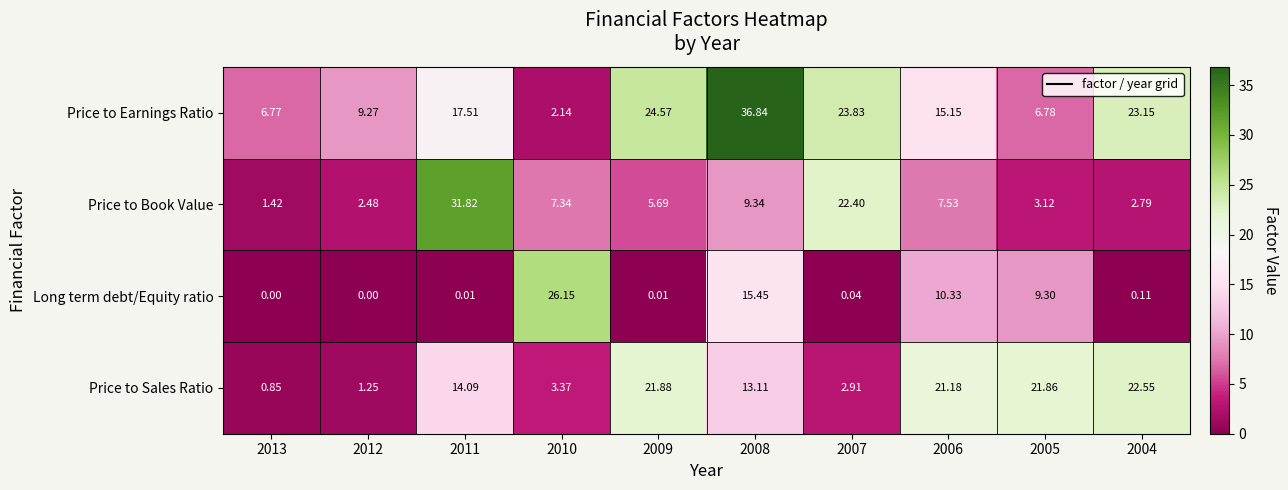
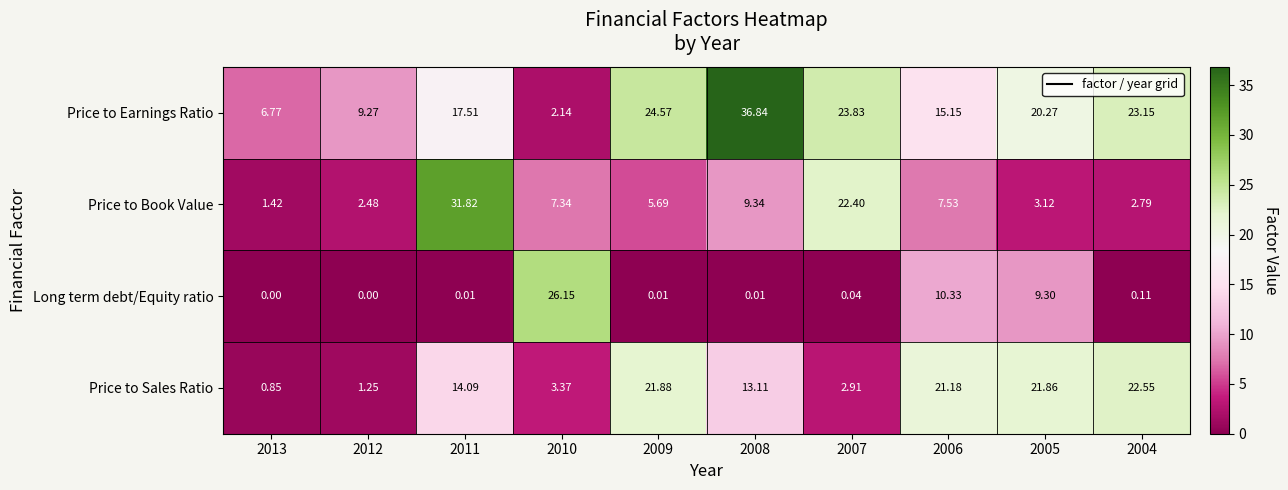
Price to Earnings Ratio, 2005: 6.78 -> 20.27
Long term debt/Equity ratio, 2008: 15.45 -> 0.01
